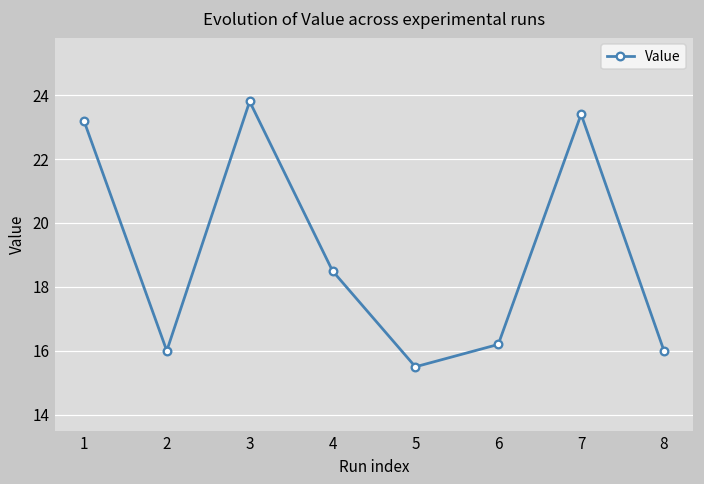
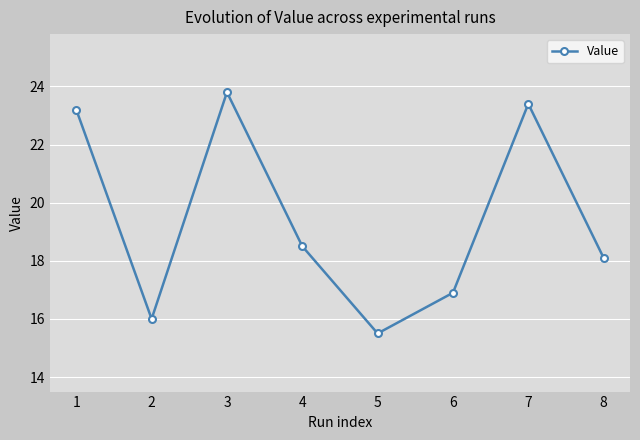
6: 16.2 -> 16.9
8: 16.0 -> 18.1
